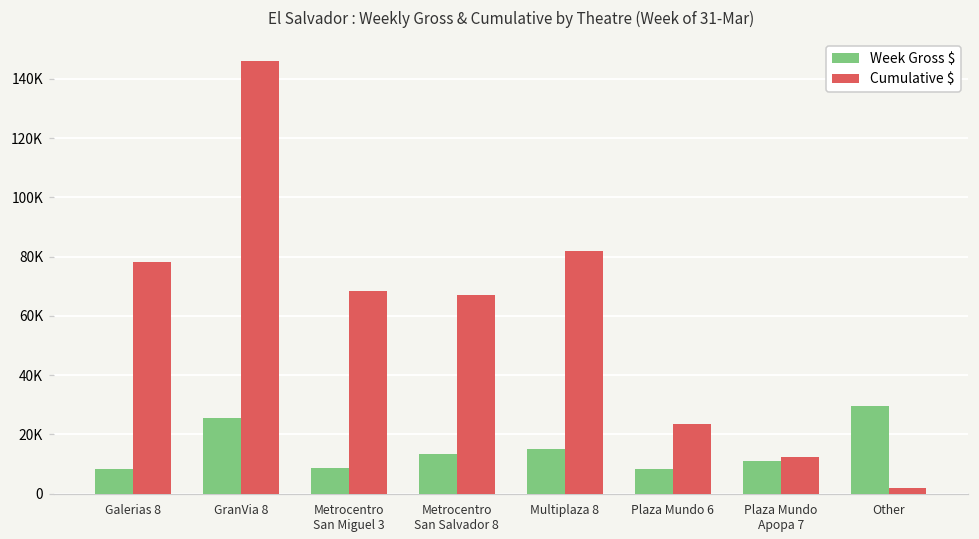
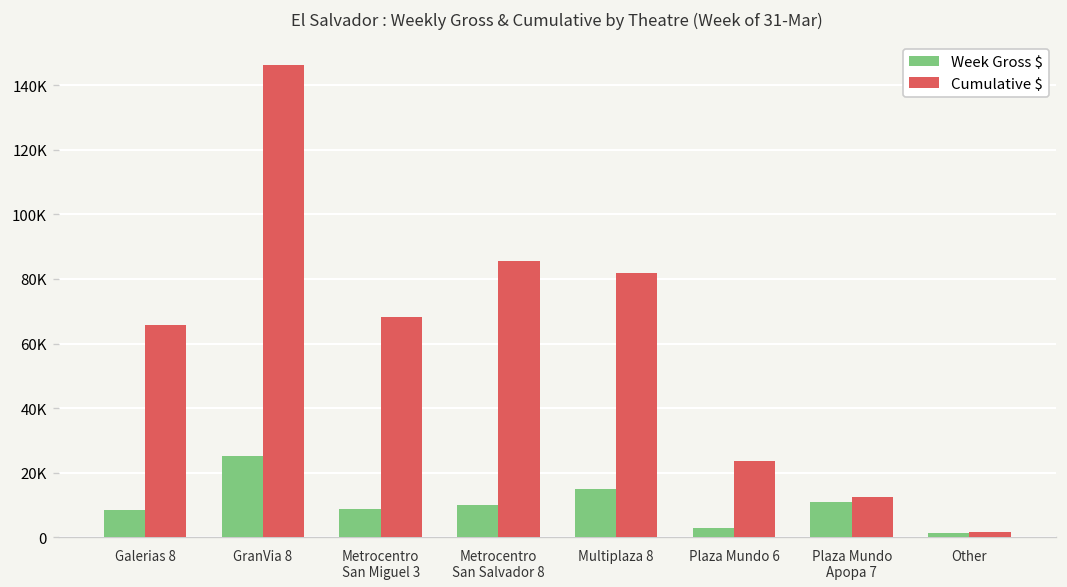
Cumulative $, Galerias 8: 78000 -> 66000
Week Gross $, Metrocentro San Salvador 8: 13000 -> 10000
Cumulative $, Metrocentro San Salvador 8: 67000 -> 86000
Week Gross $, Plaza Mundo 6: 8000 -> 3000
Week Gross $, Other: 29000 -> 1000
